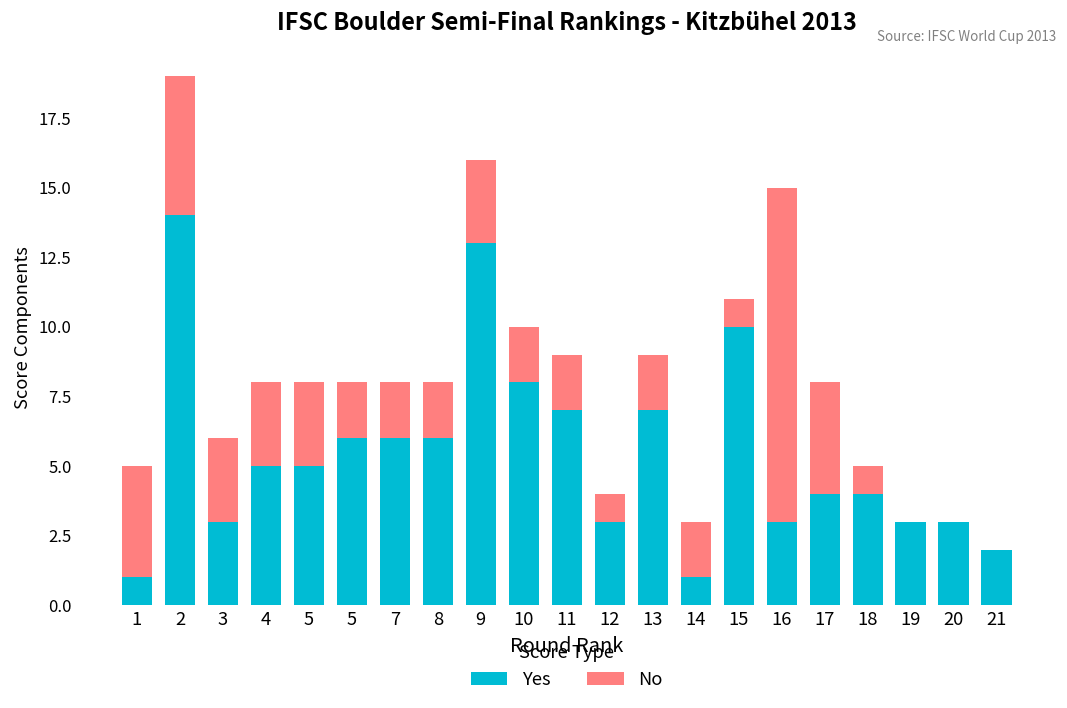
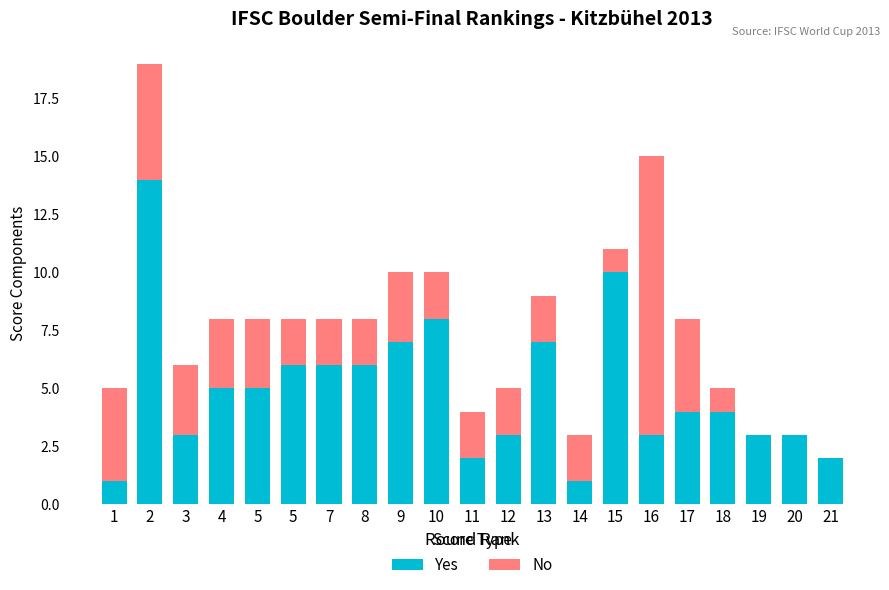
Yes, 9: 13 -> 7
Yes, 11: 7 -> 2
No, 12: 1 -> 2
